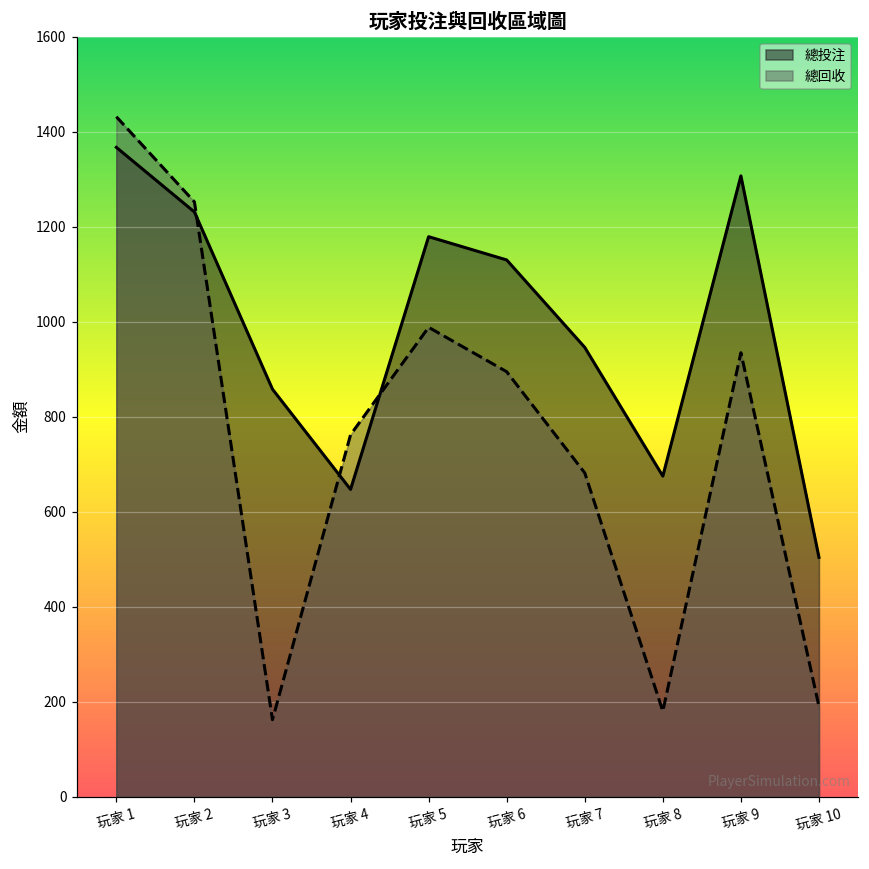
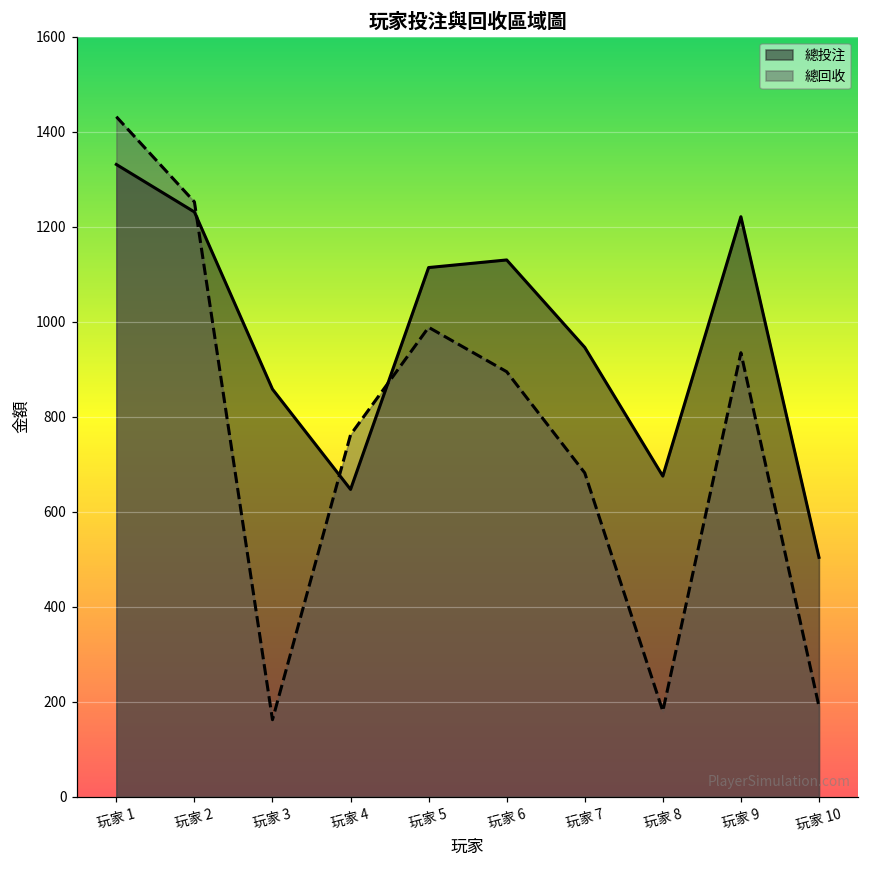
總投注, 玩家 1: 1370 -> 1330
總投注, 玩家 5: 1180 -> 1110
總投注, 玩家 9: 1310 -> 1220
